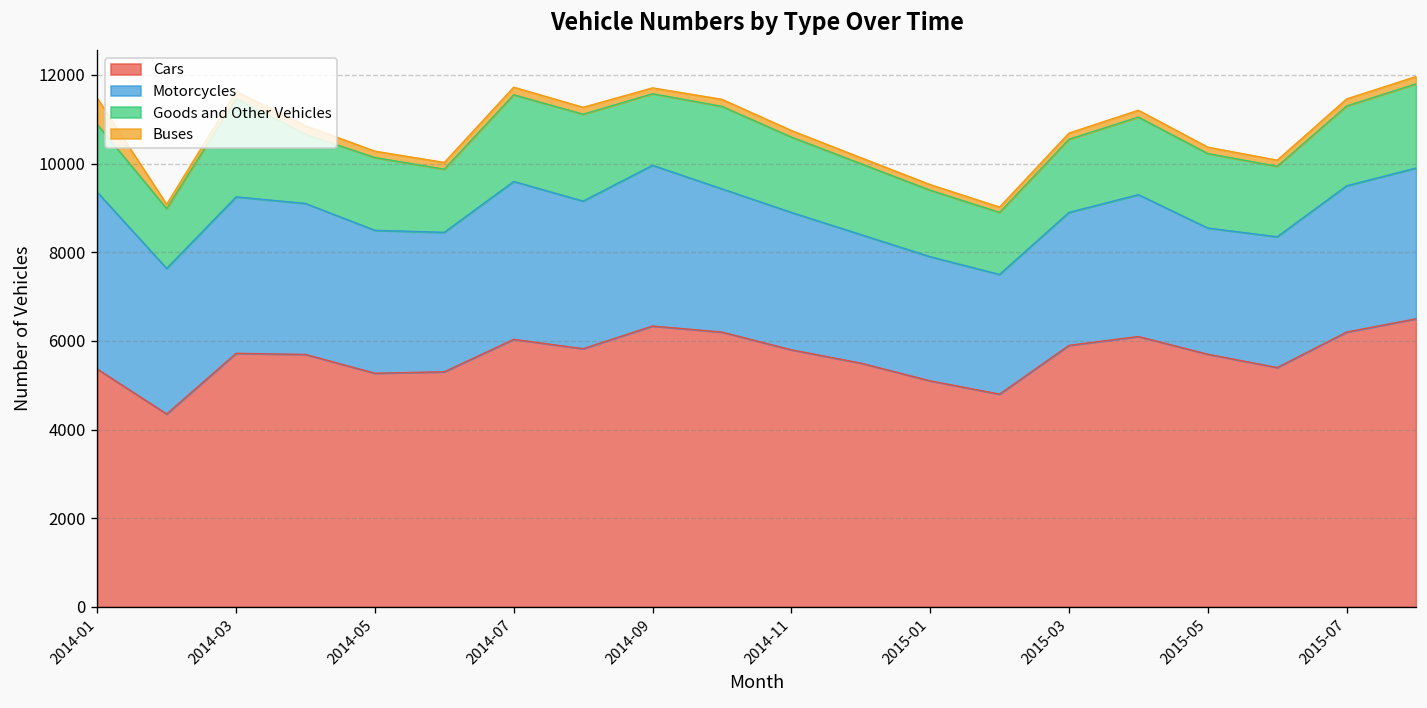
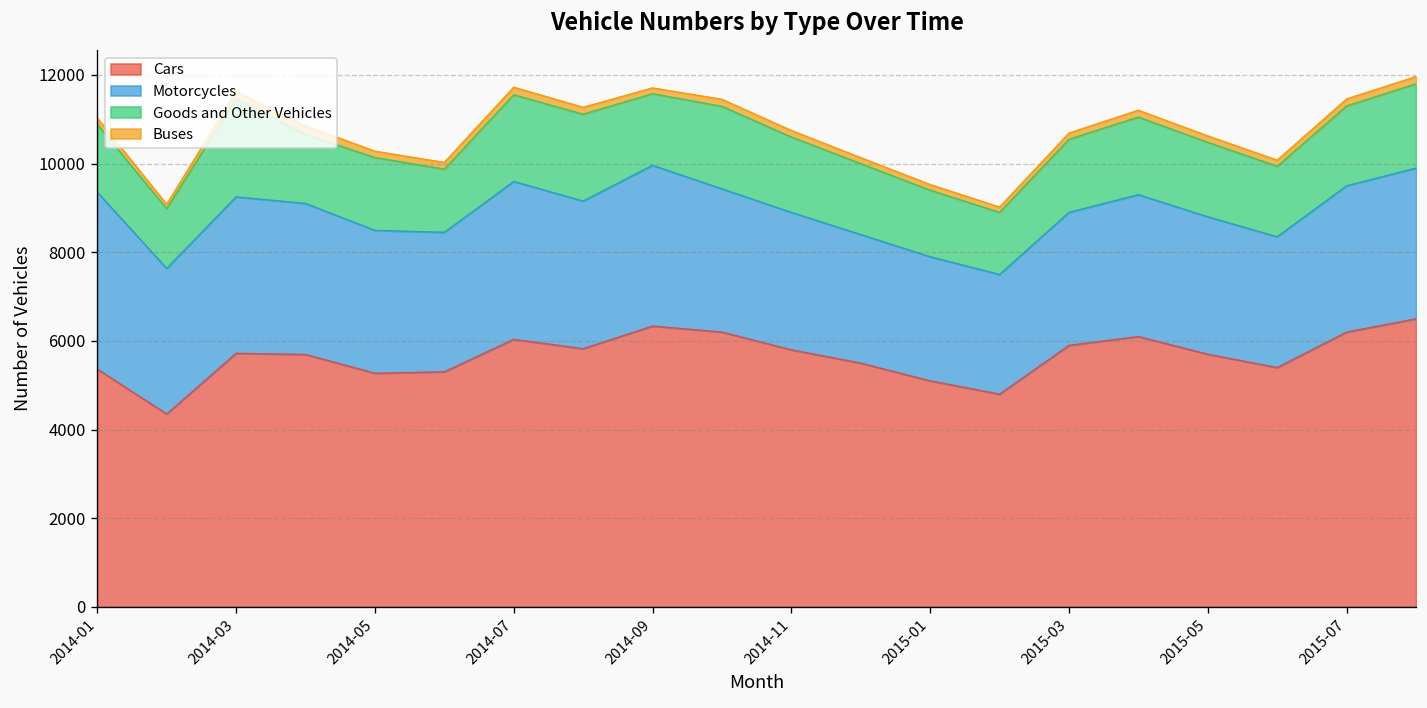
Buses, 2014-01: 600 -> 100
Motorcycles, 2015-05: 2800 -> 3100
